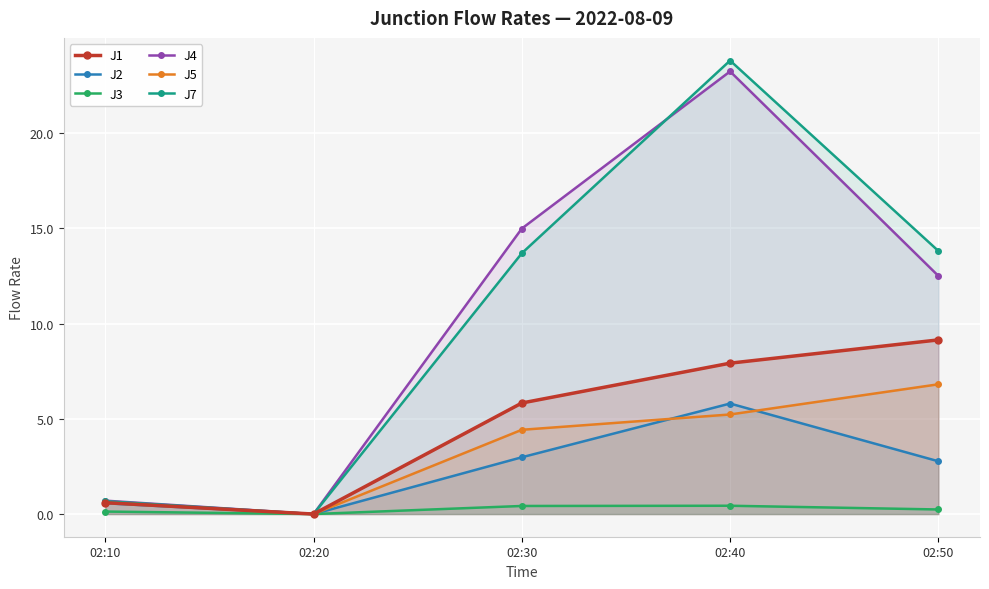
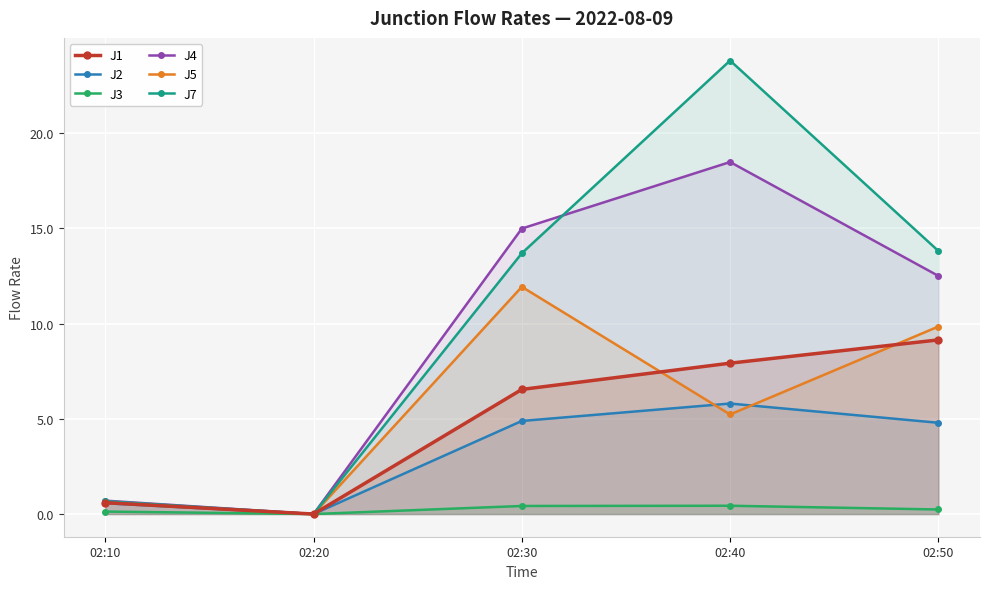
J1, 02:30: 5.8 -> 6.5
J2, 02:30: 3.0 -> 4.9
J5, 02:30: 4.4 -> 11.9
J4, 02:40: 23.2 -> 18.5
J2, 02:50: 2.8 -> 4.8
J5, 02:50: 6.8 -> 9.8
